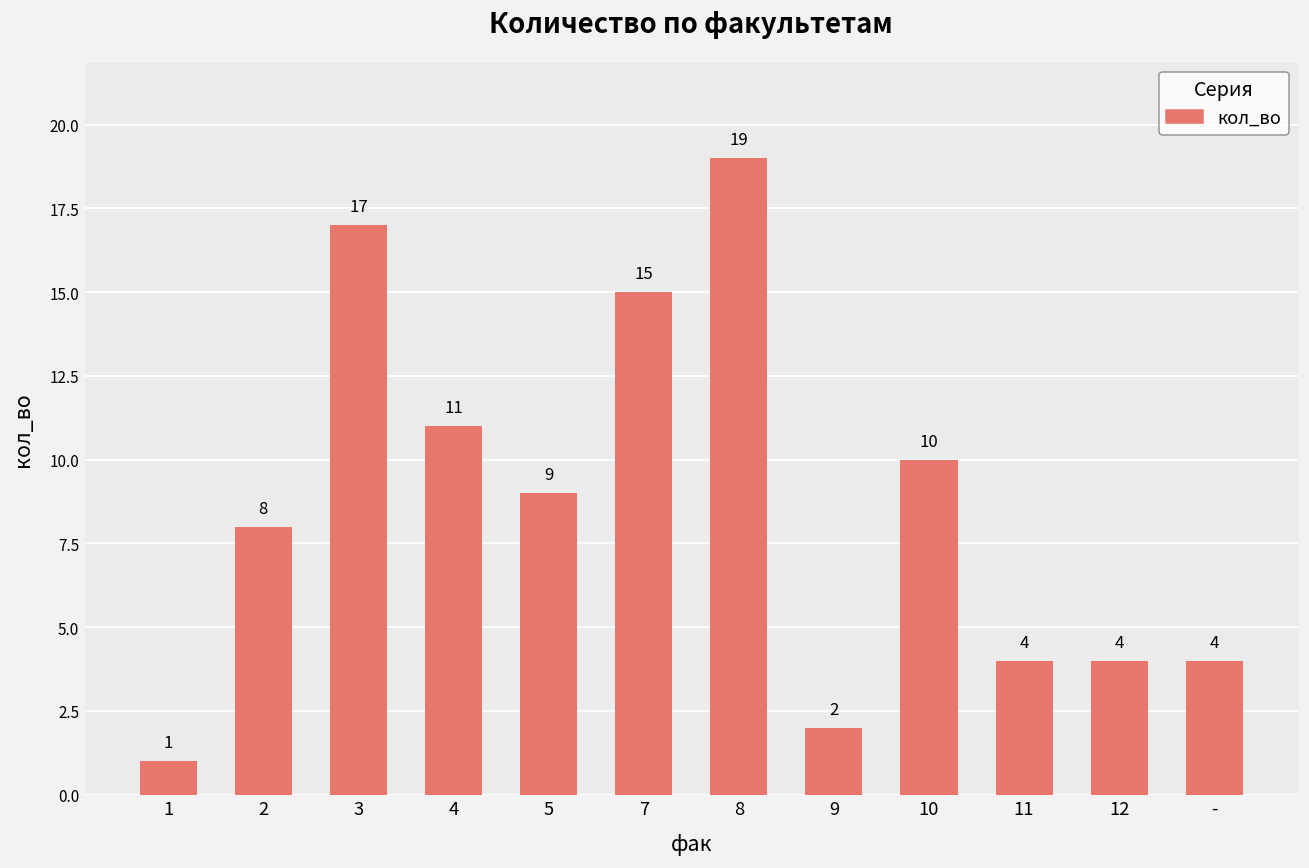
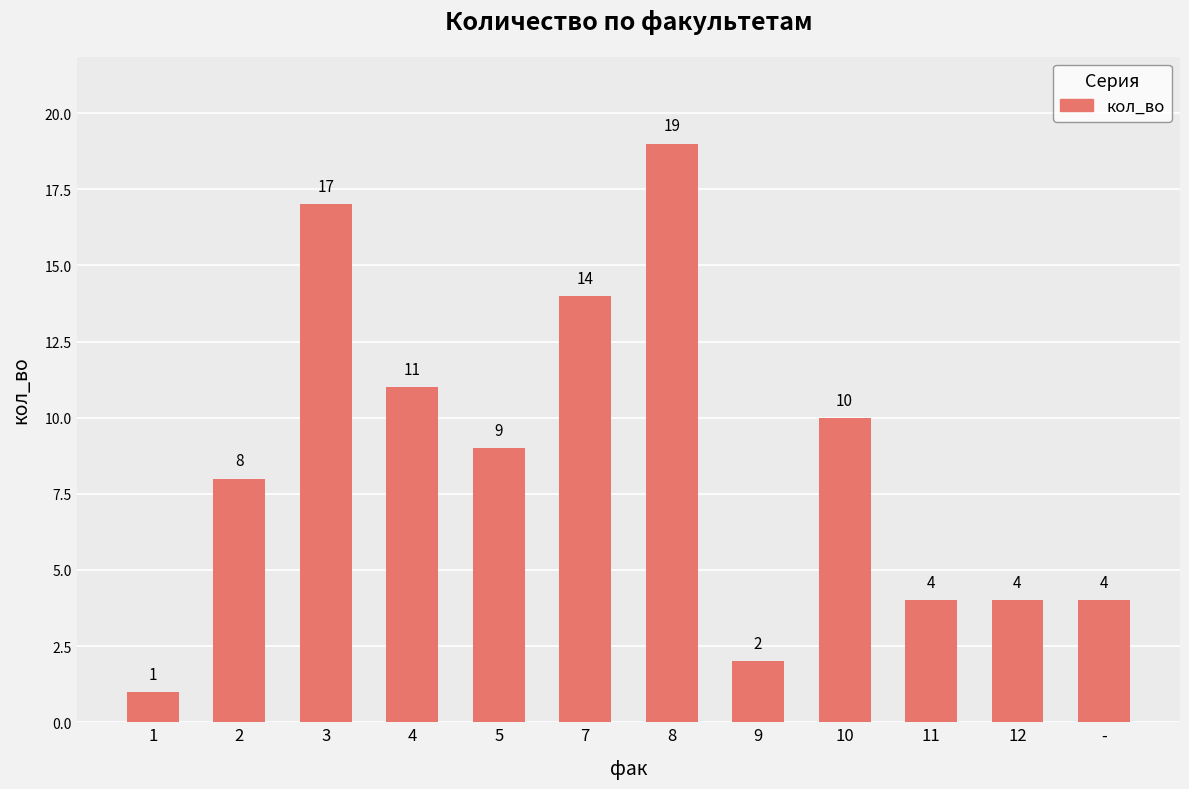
7: 15 -> 14
